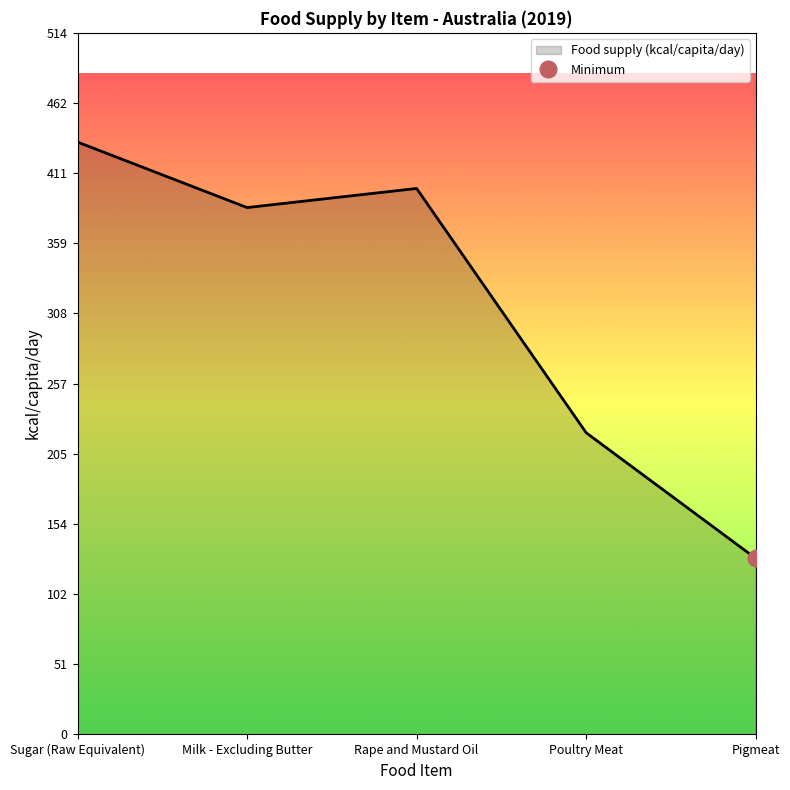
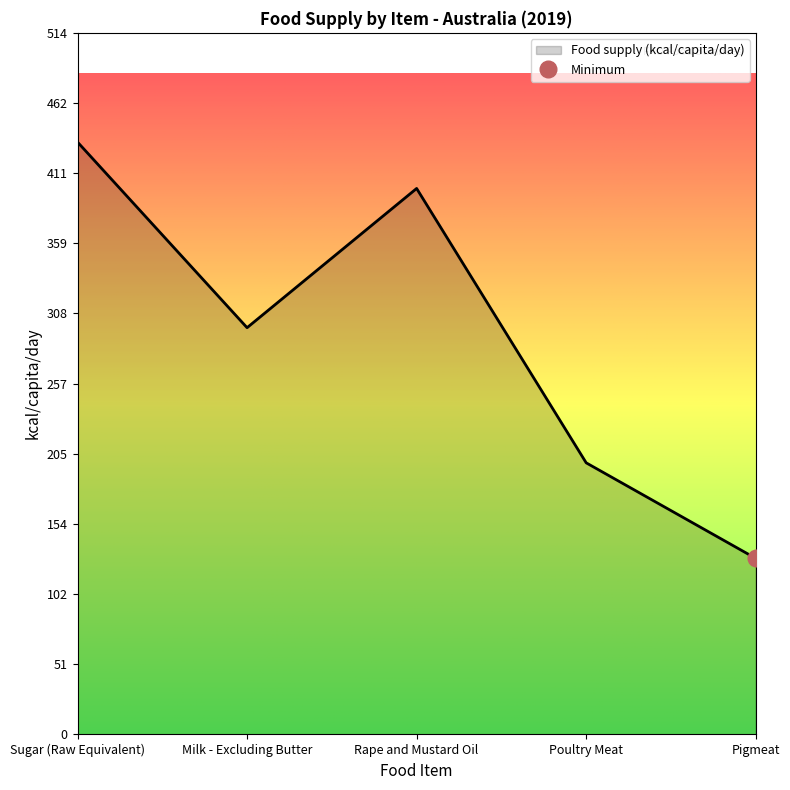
Food supply (kcal/capita/day), Milk - Excluding Butter: 386 -> 298
Food supply (kcal/capita/day), Poultry Meat: 221 -> 199
